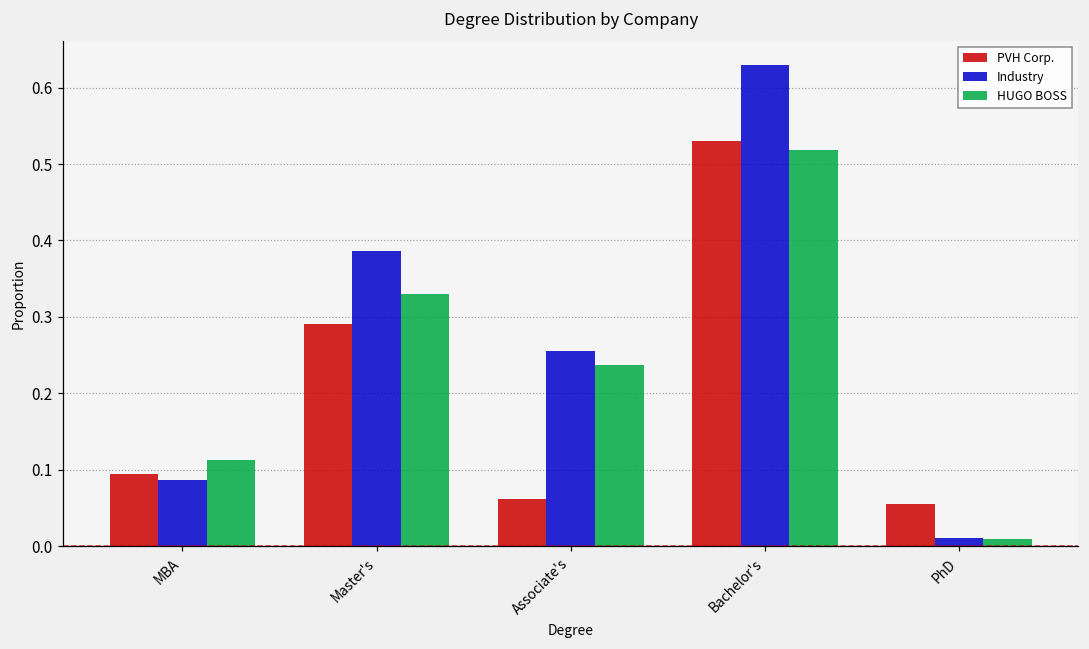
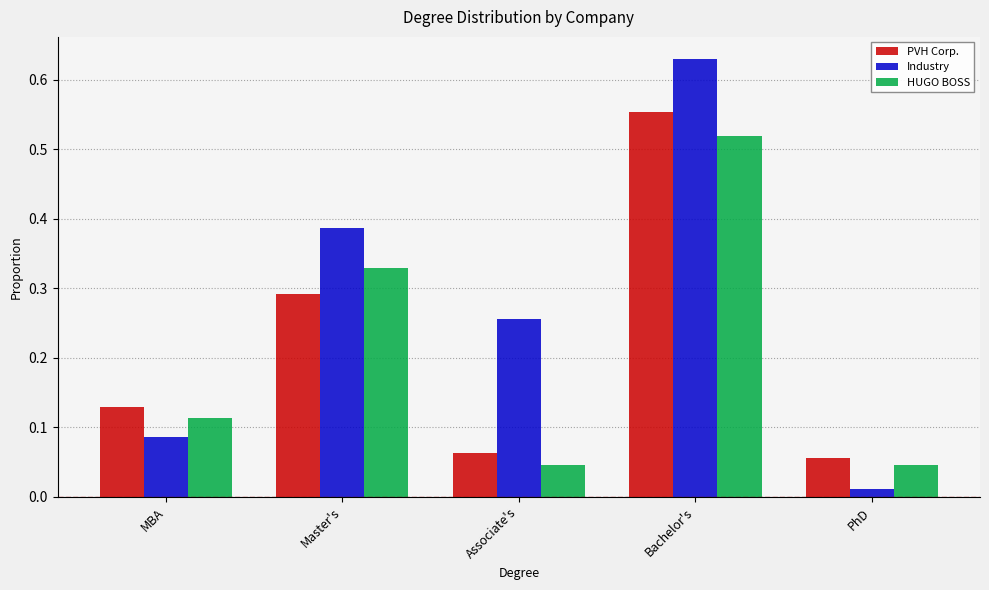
PVH Corp., MBA: 0.09 -> 0.13
HUGO BOSS, Associate's: 0.24 -> 0.05
PVH Corp., Bachelor's: 0.53 -> 0.55
HUGO BOSS, PhD: 0.01 -> 0.05
